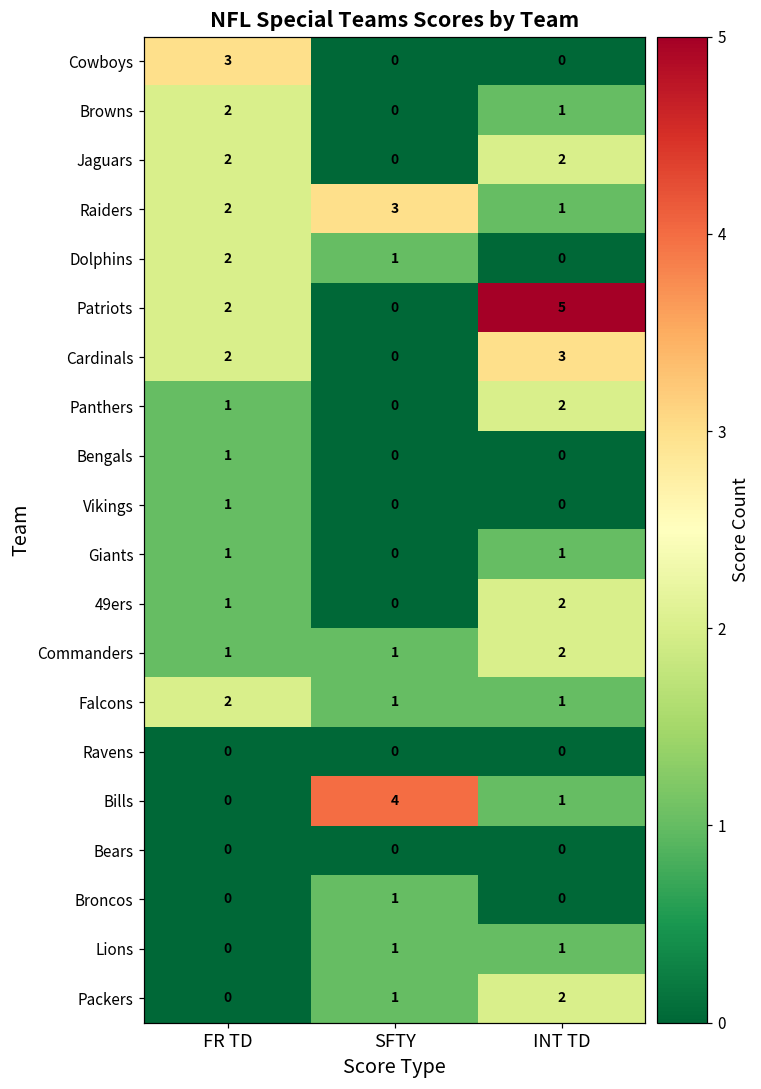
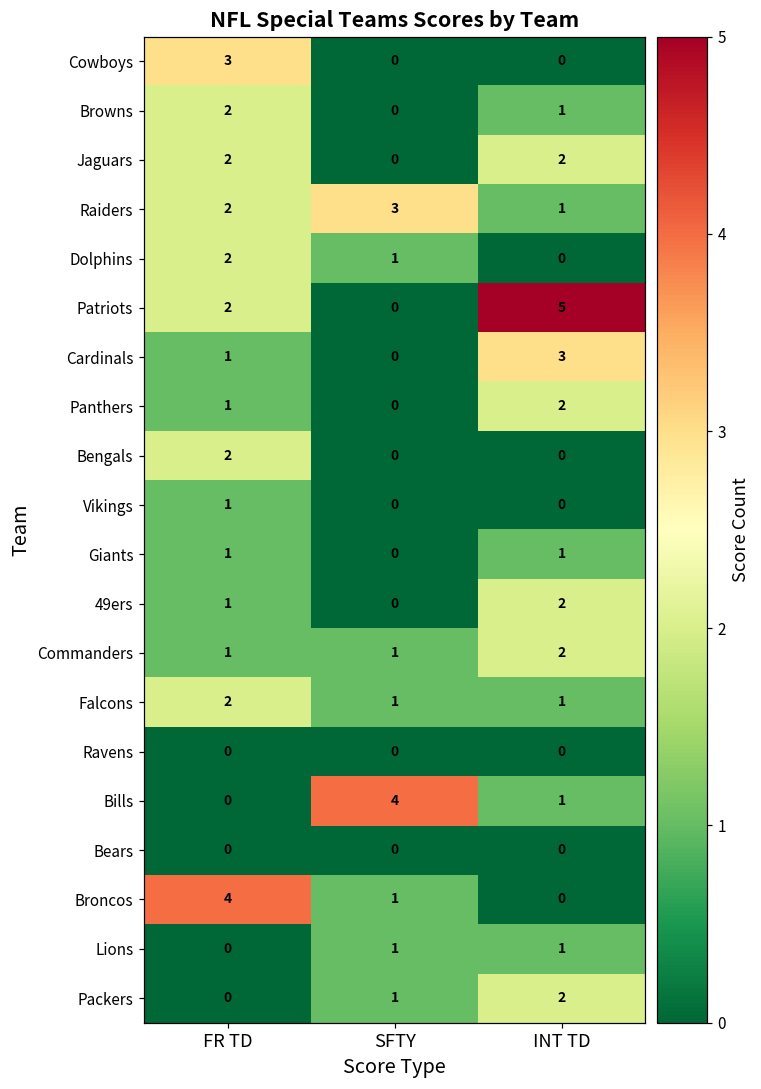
Cardinals, FR TD: 2 -> 1
Bengals, FR TD: 1 -> 2
Broncos, FR TD: 0 -> 4
